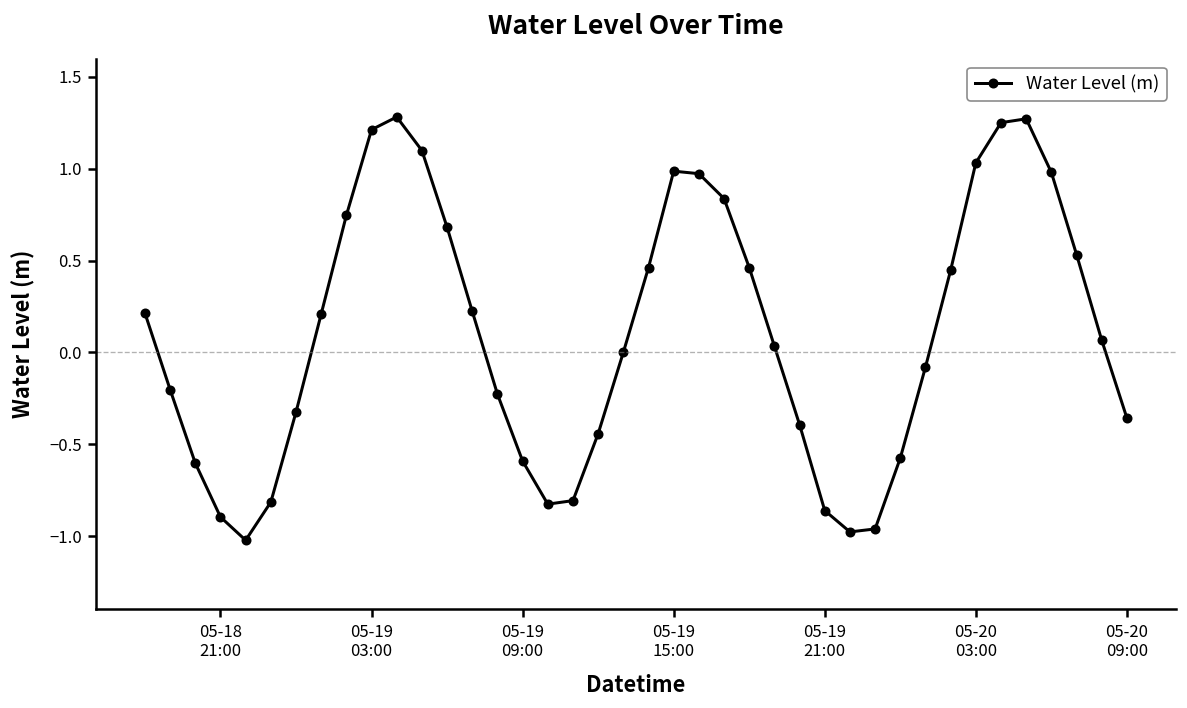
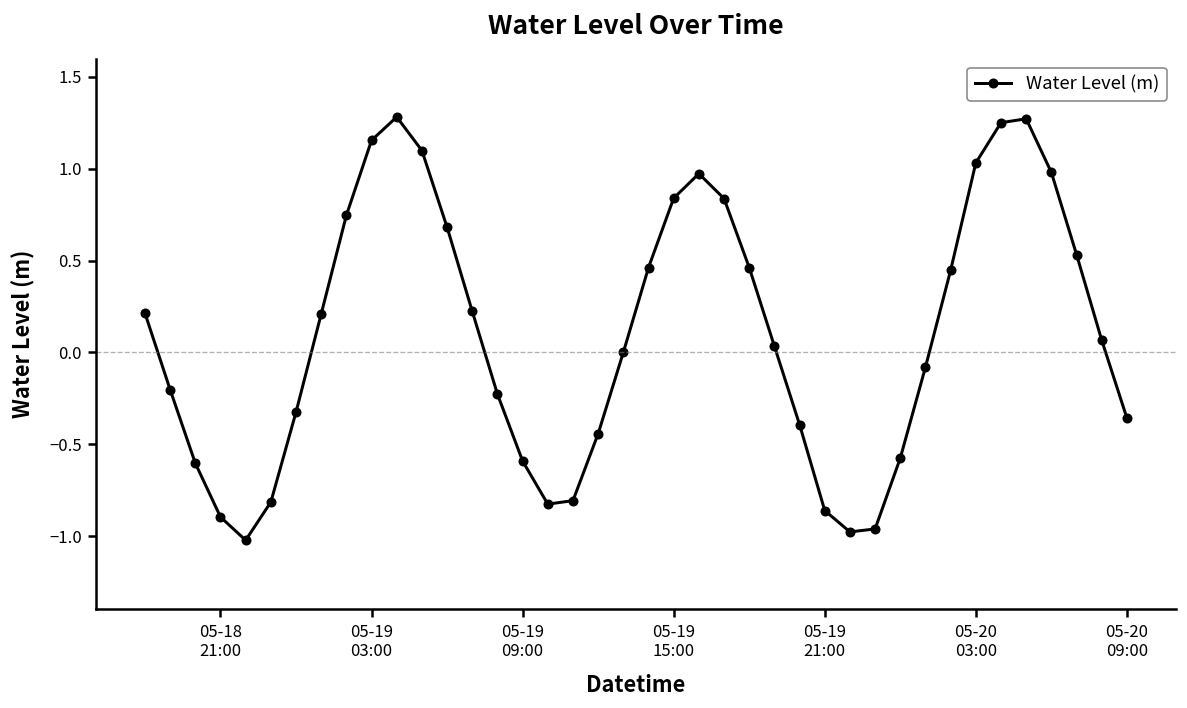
05-19 03:00: 1.21 -> 1.15
05-19 15:00: 0.99 -> 0.84
